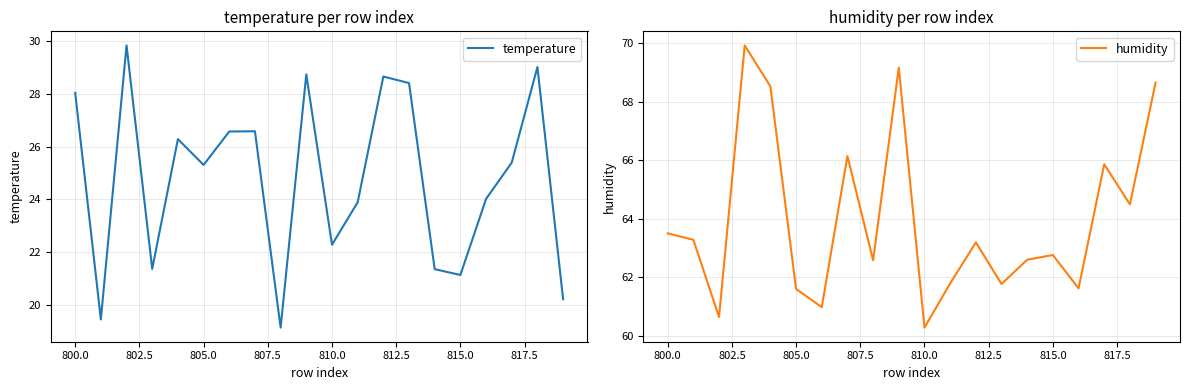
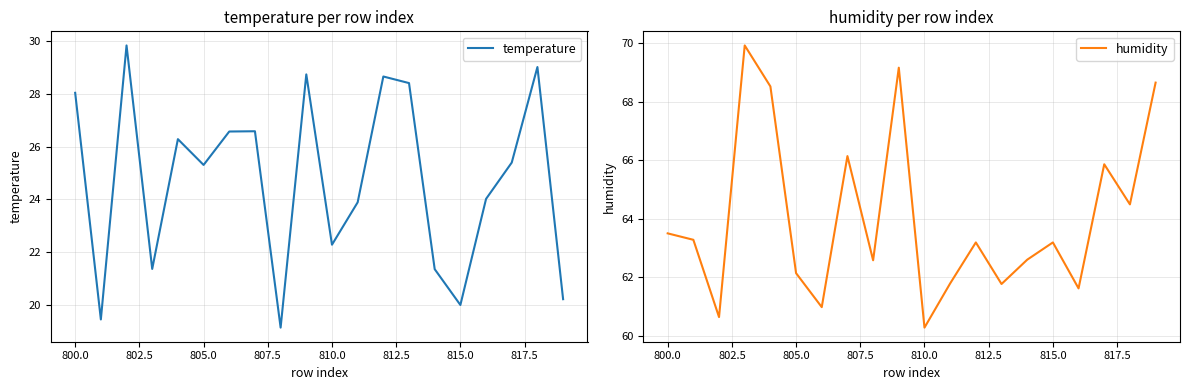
temperature per row index, 815.0: 21.1 -> 20.0
humidity per row index, 805.0: 61.6 -> 62.1
humidity per row index, 815.0: 62.8 -> 63.2
